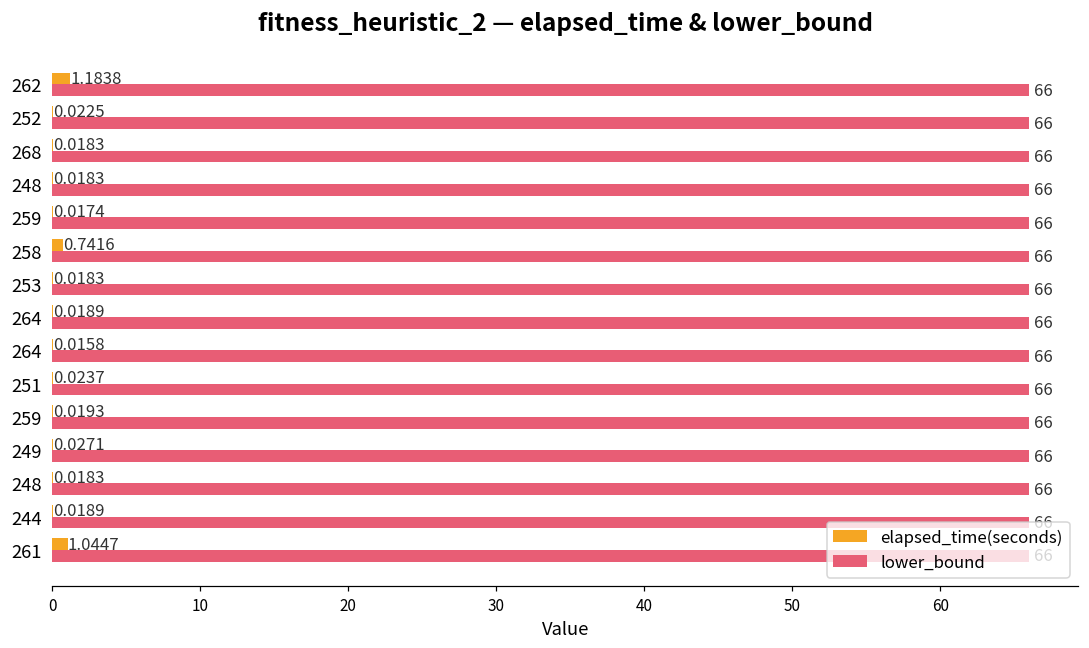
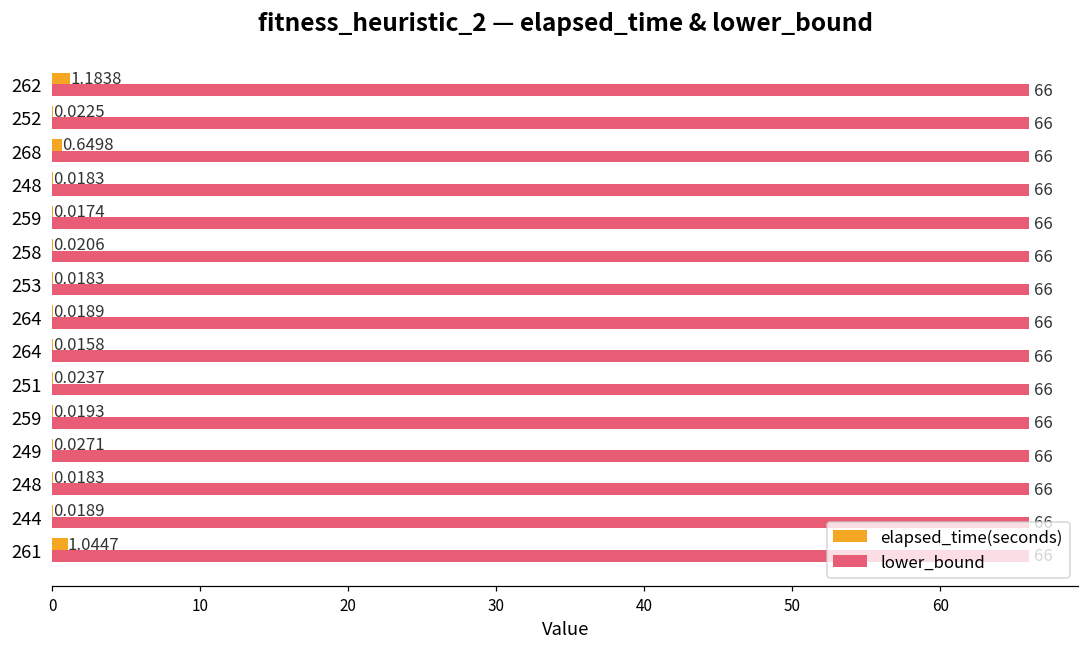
elapsed_time(seconds), 268: 0.0183 -> 0.6498
elapsed_time(seconds), 258: 0.7416 -> 0.0206
